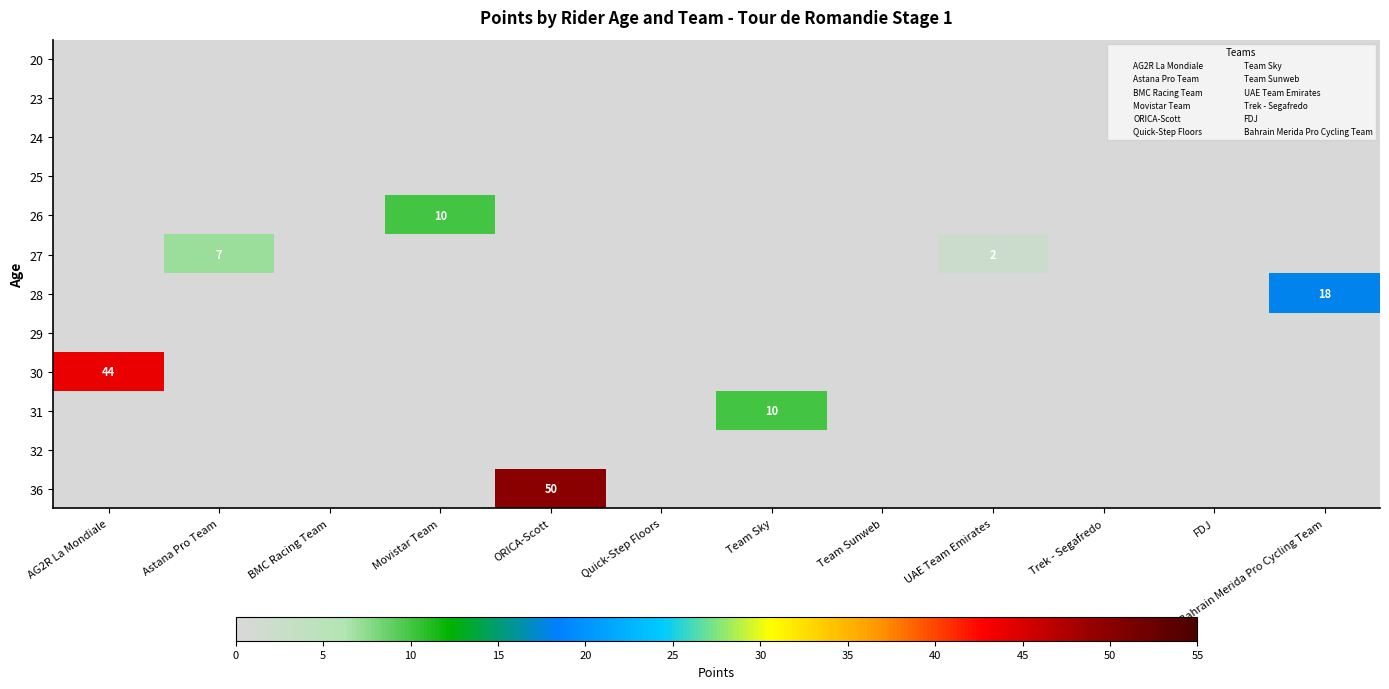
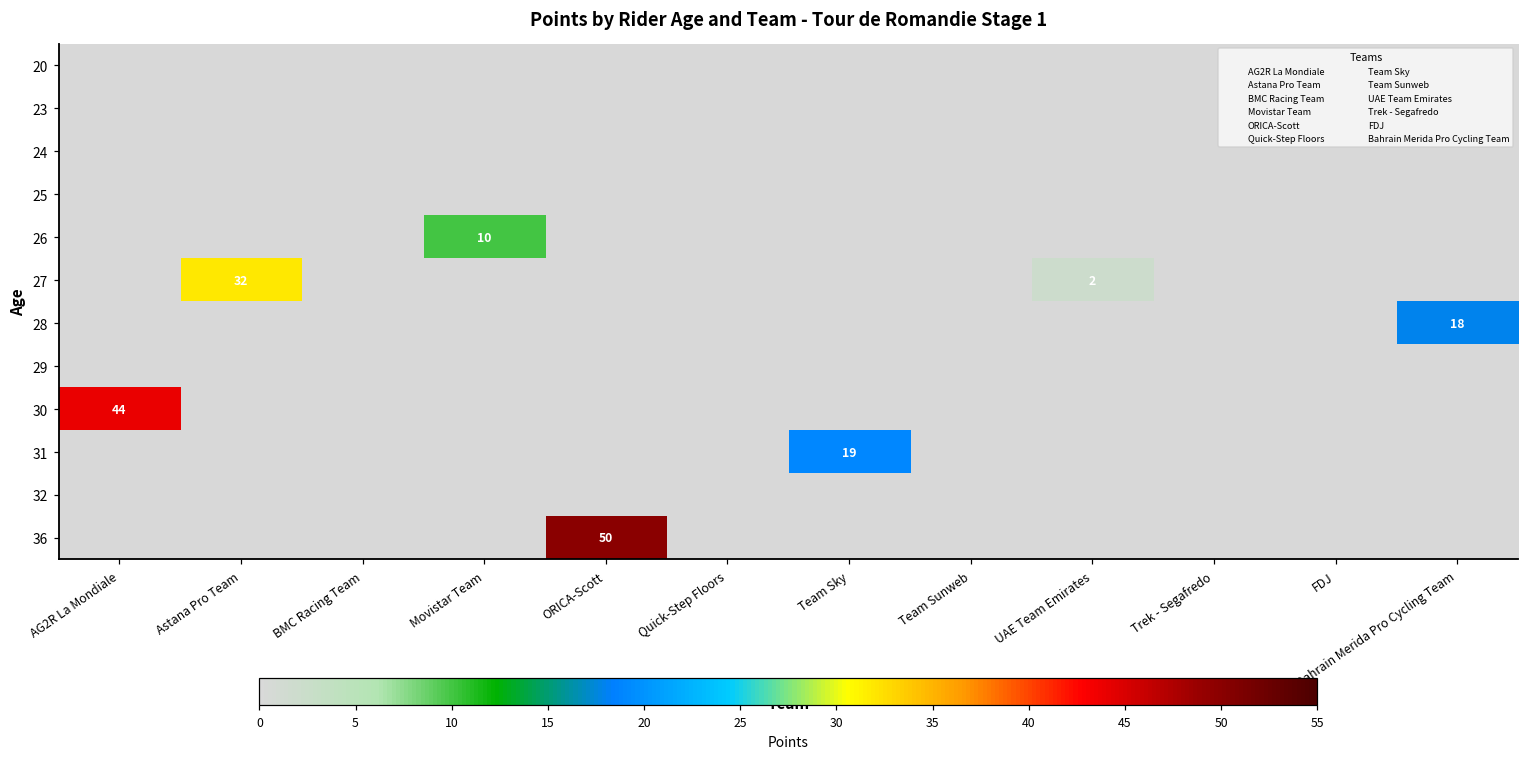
27, Astana Pro Team: 7 -> 32
31, Team Sky: 10 -> 19
